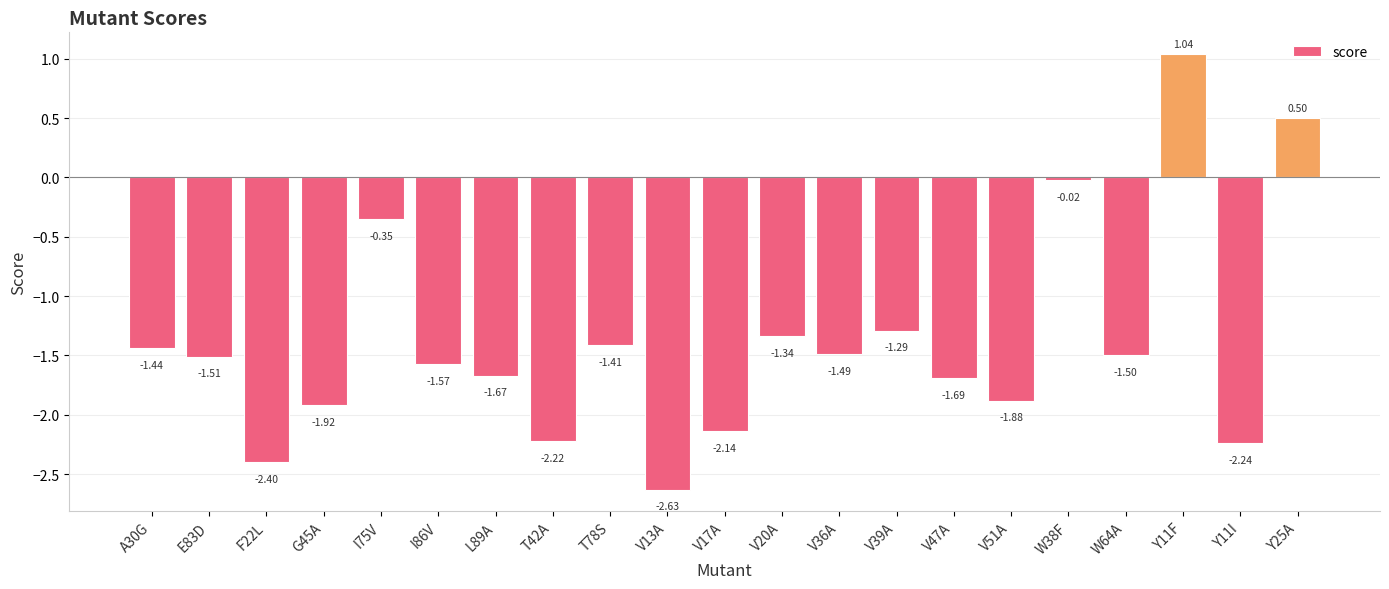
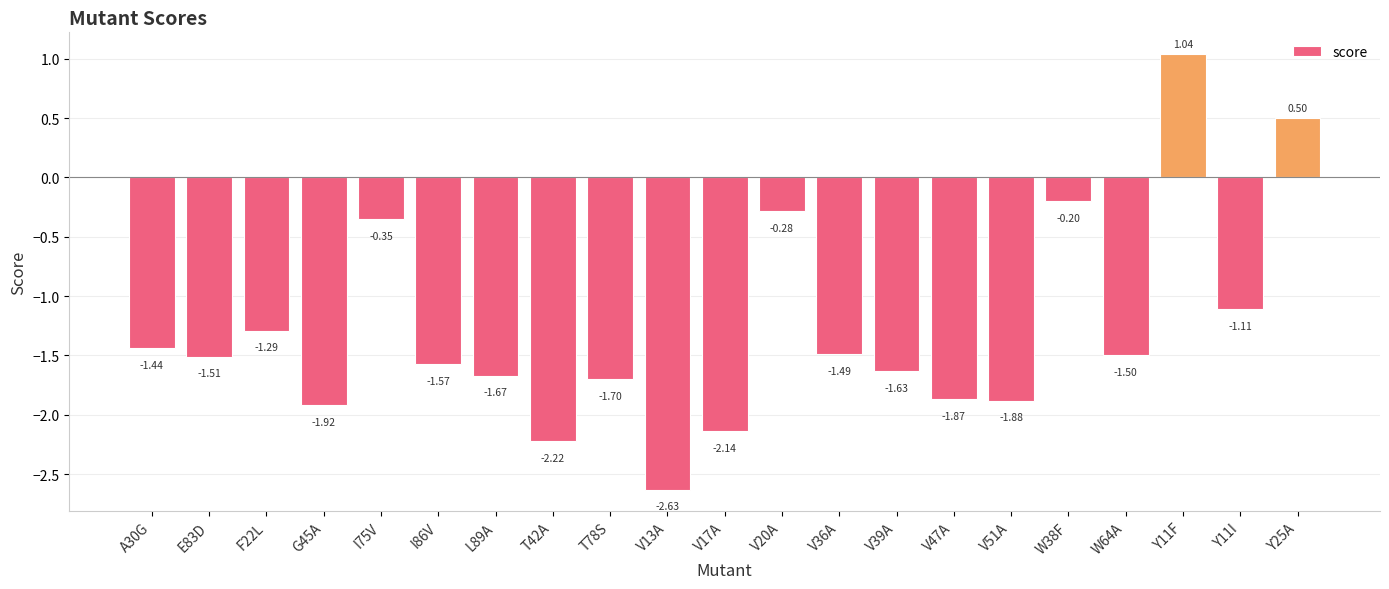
F22L: -2.40 -> -1.29
T78S: -1.41 -> -1.70
V20A: -1.34 -> -0.28
V39A: -1.29 -> -1.63
V47A: -1.69 -> -1.87
W38F: -0.02 -> -0.20
Y11I: -2.24 -> -1.11
